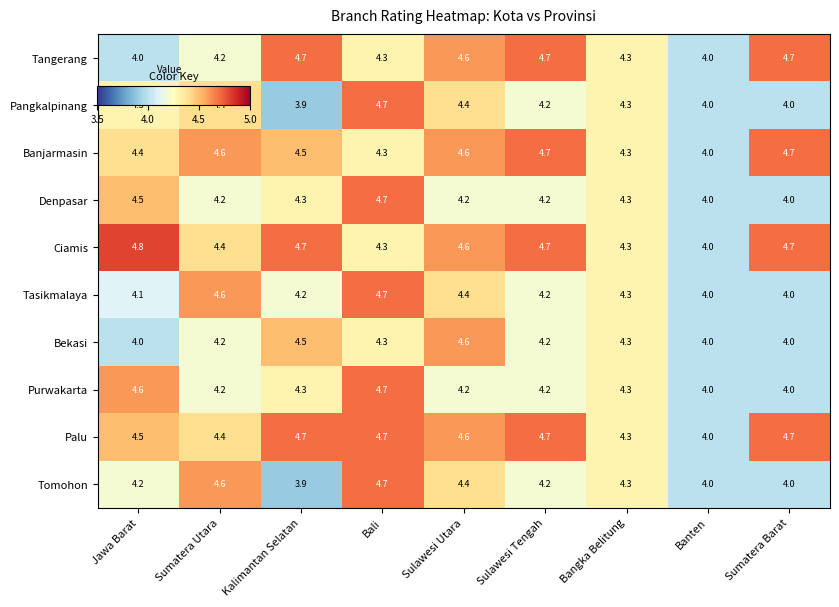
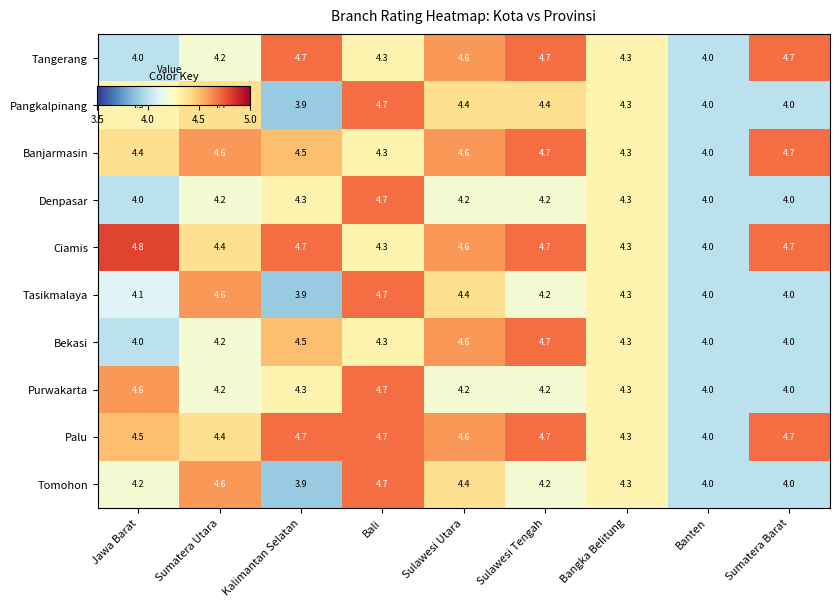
Pangkalpinang, Sulawesi Tengah: 4.2 -> 4.4
Denpasar, Jawa Barat: 4.5 -> 4.0
Tasikmalaya, Kalimantan Selatan: 4.2 -> 3.9
Bekasi, Sulawesi Tengah: 4.2 -> 4.7
